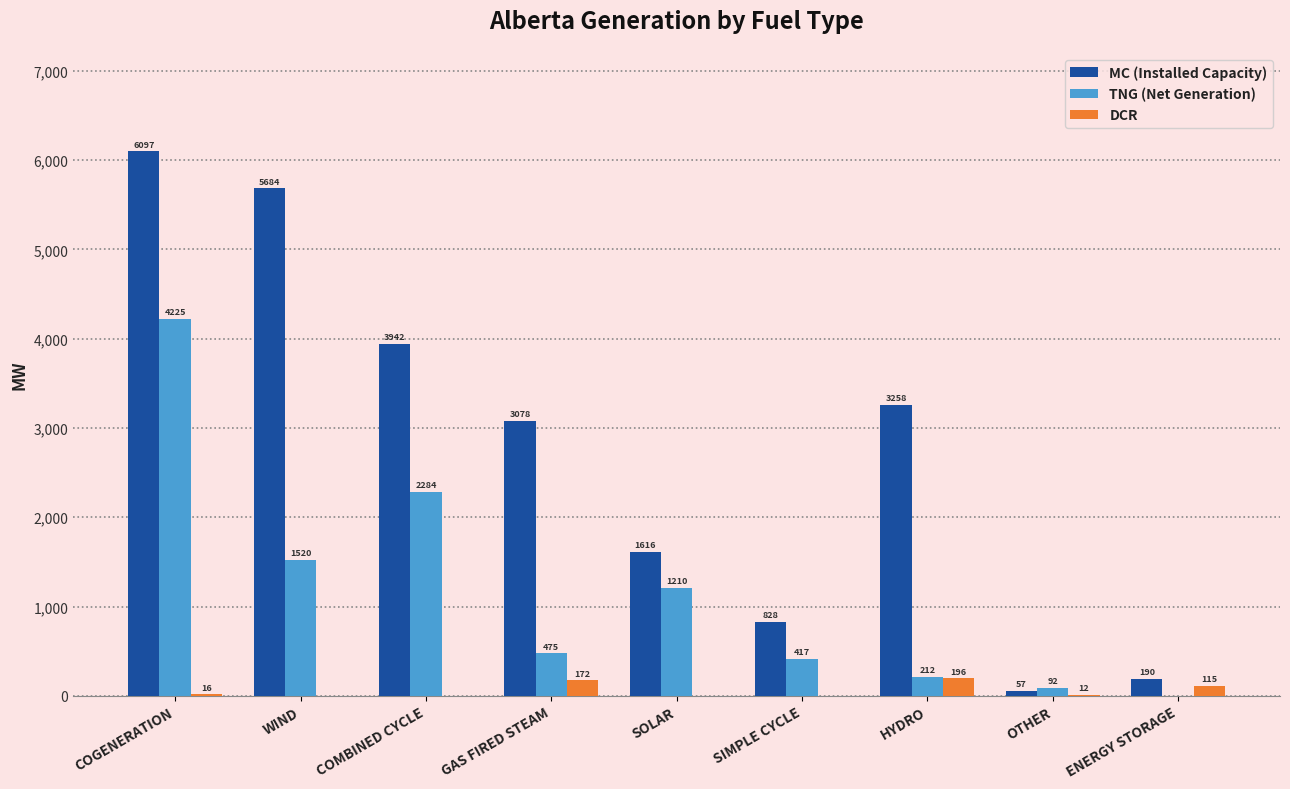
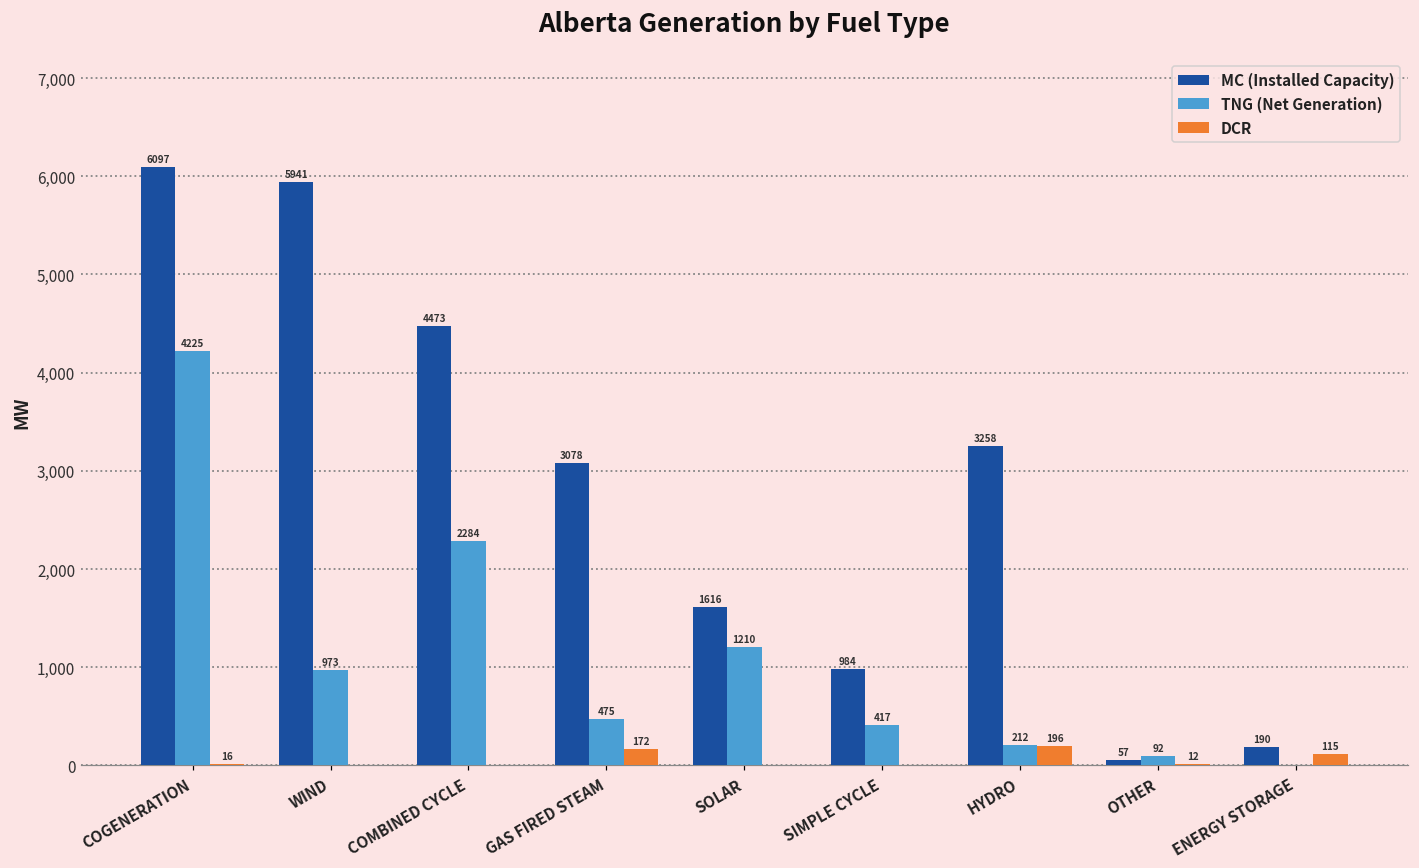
MC (Installed Capacity), WIND: 5684 -> 5941
TNG (Net Generation), WIND: 1520 -> 973
MC (Installed Capacity), COMBINED CYCLE: 3942 -> 4473
MC (Installed Capacity), SIMPLE CYCLE: 828 -> 984
